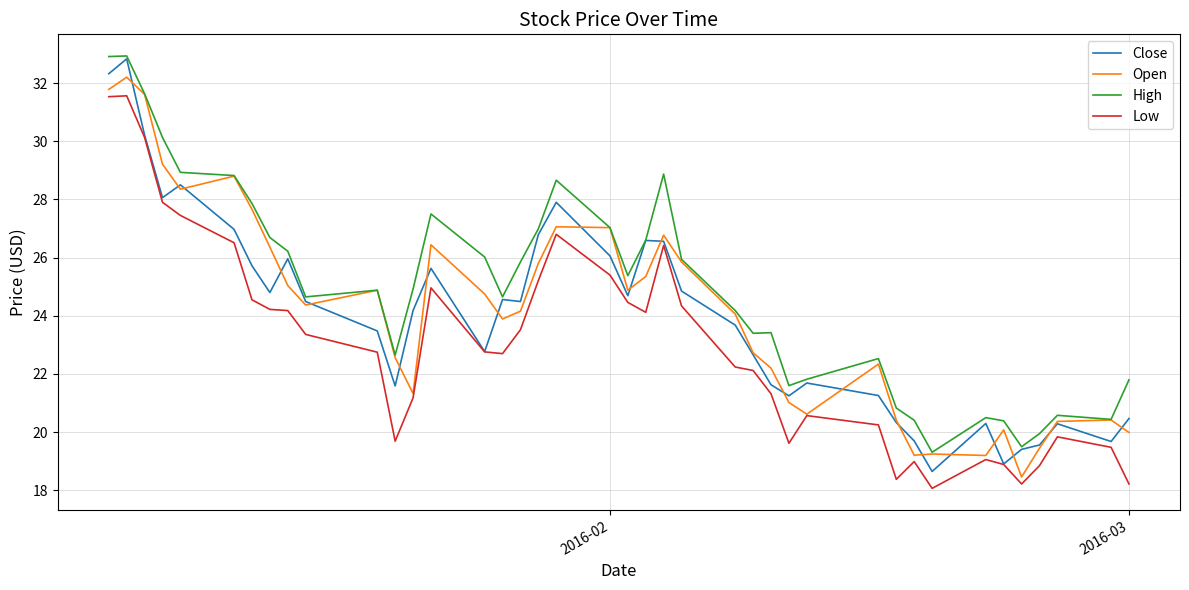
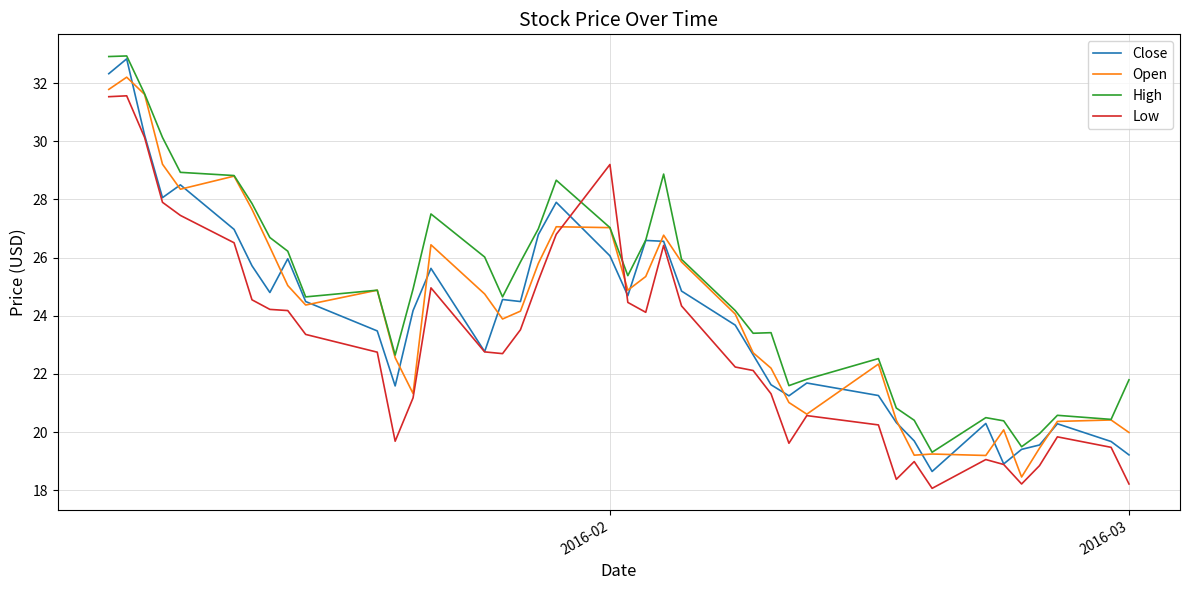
Low, 2016-02: 25.4 -> 29.2
Close, 2016-03: 20.5 -> 19.2
